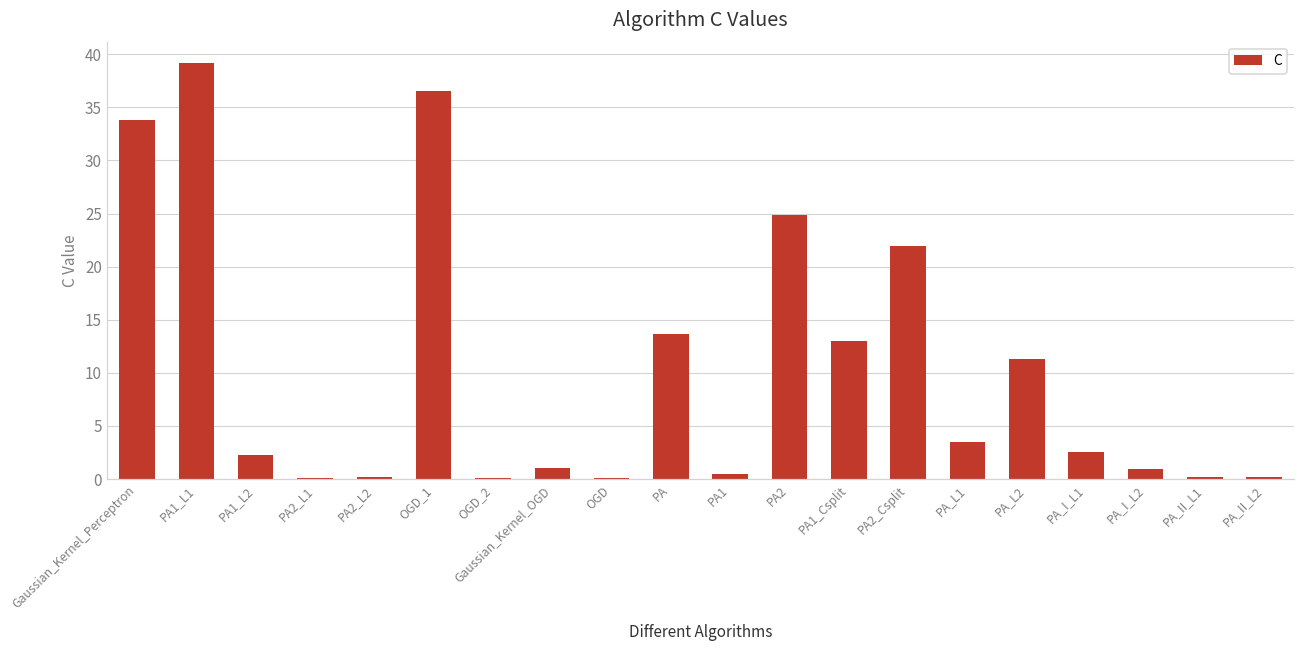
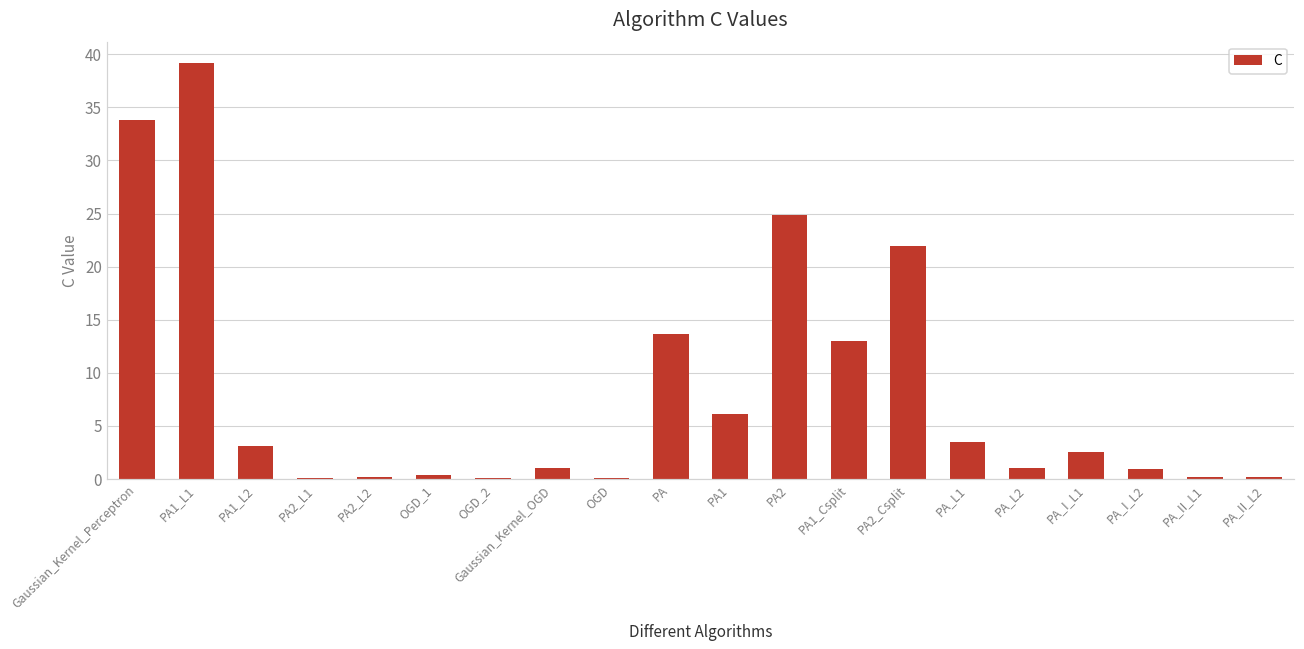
PA1_L2: 2 -> 3
OGD_1: 37 -> 0
PA1: 0 -> 6
PA_L2: 11 -> 1
